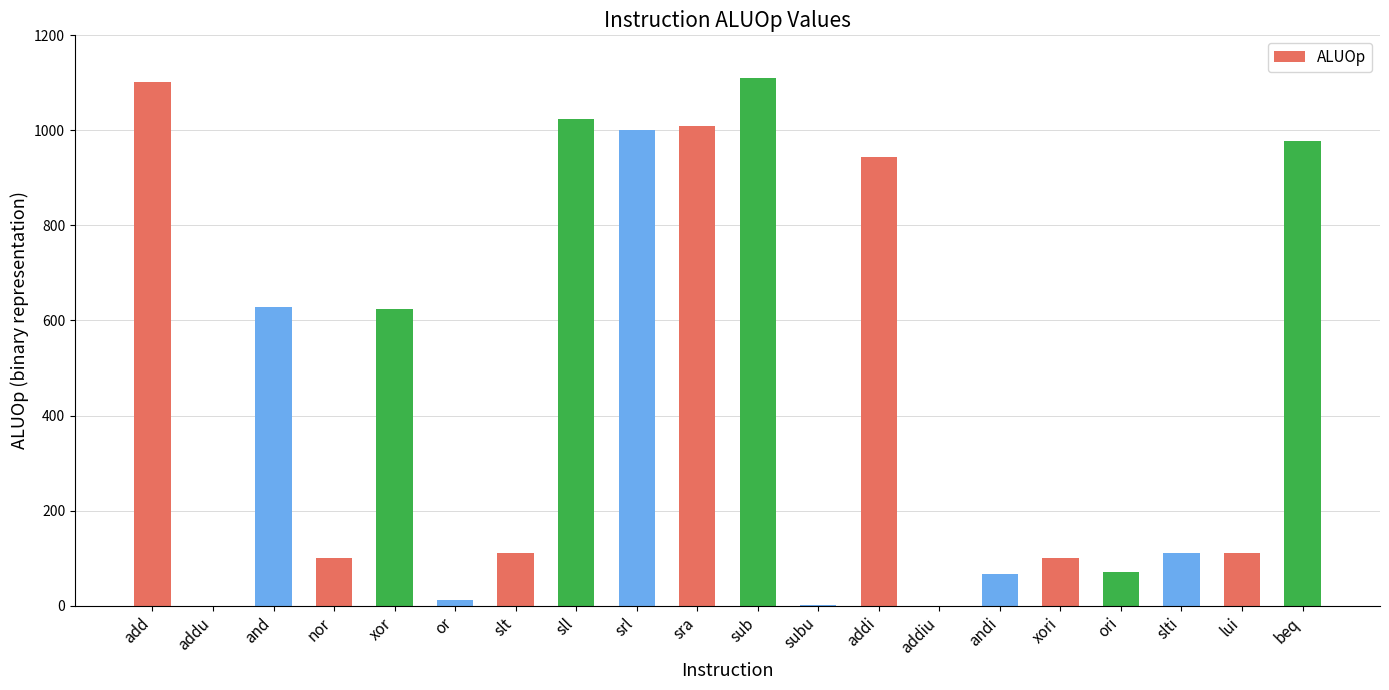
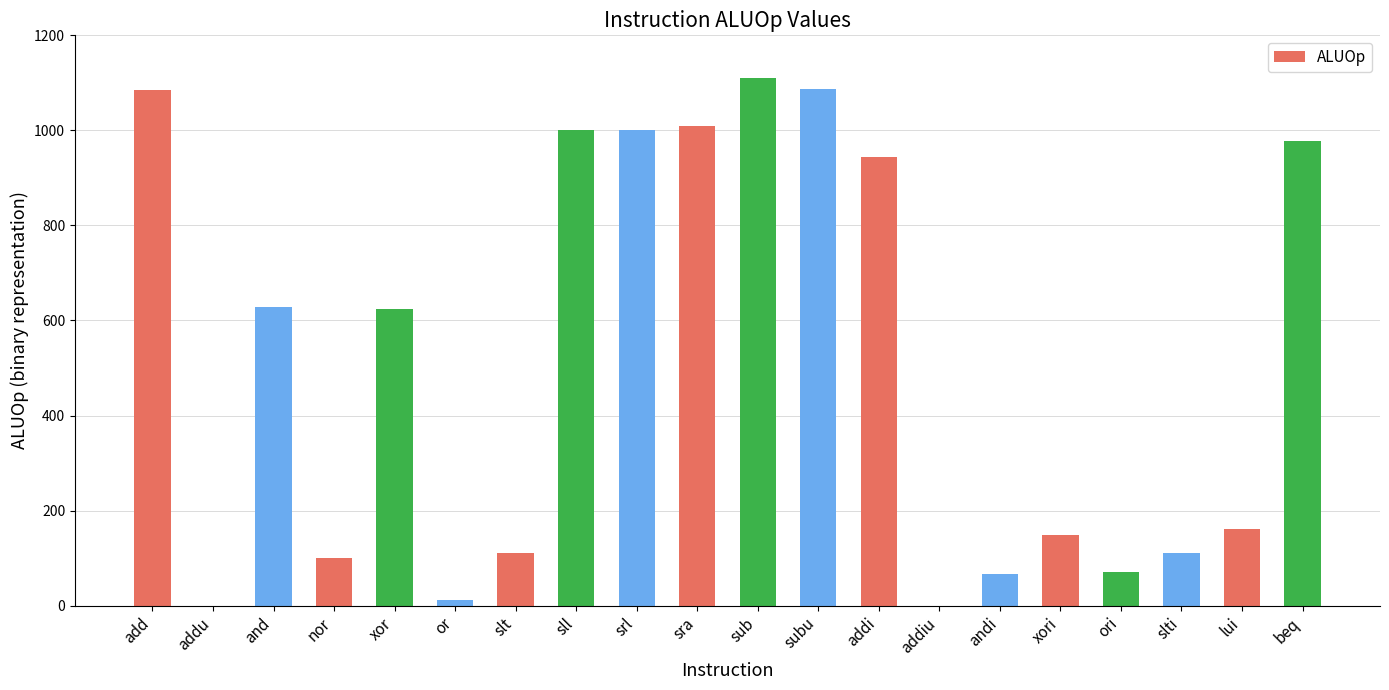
add: 1100 -> 1080
sll: 1020 -> 1000
subu: 0 -> 1090
xori: 100 -> 150
lui: 110 -> 160
